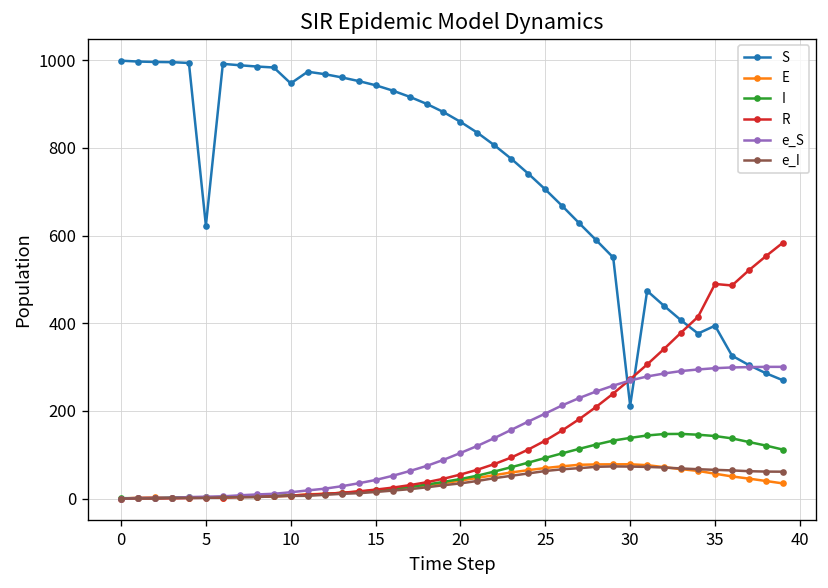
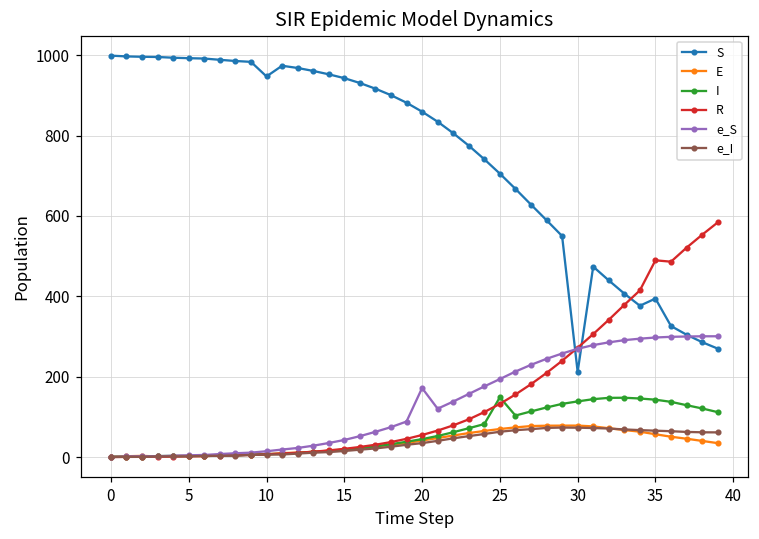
S, 5: 620 -> 990
e_S, 20: 100 -> 170
I, 25: 90 -> 150
